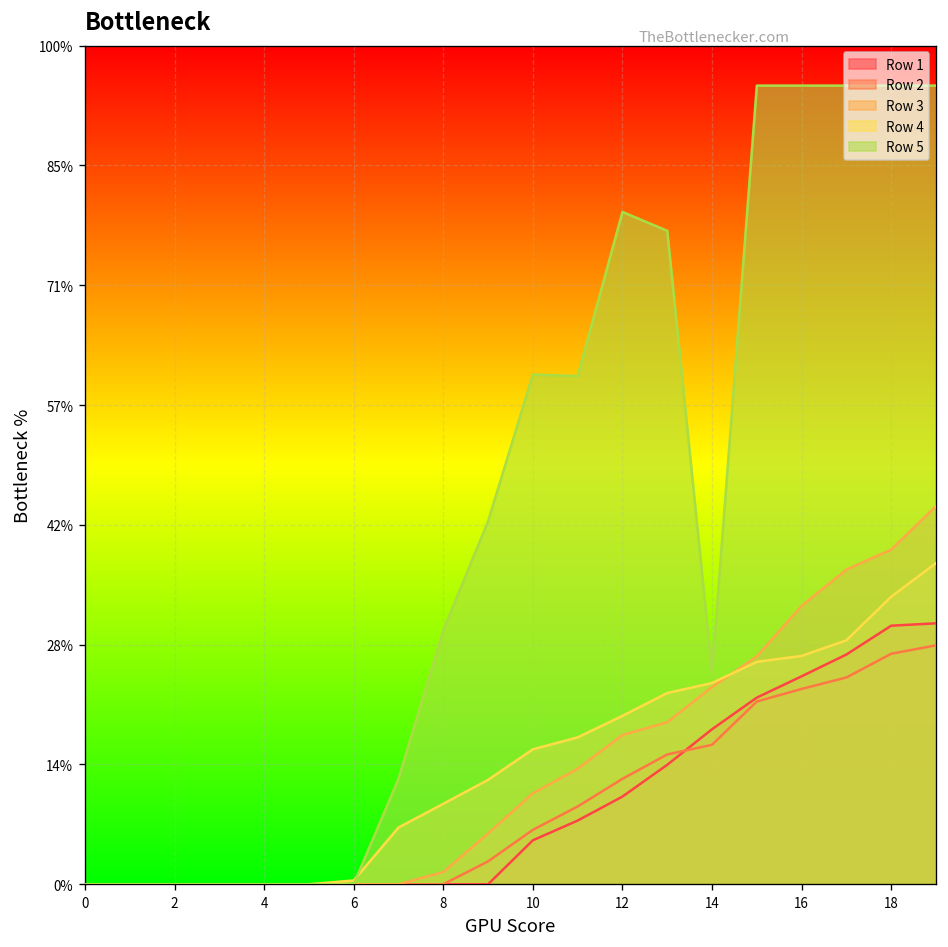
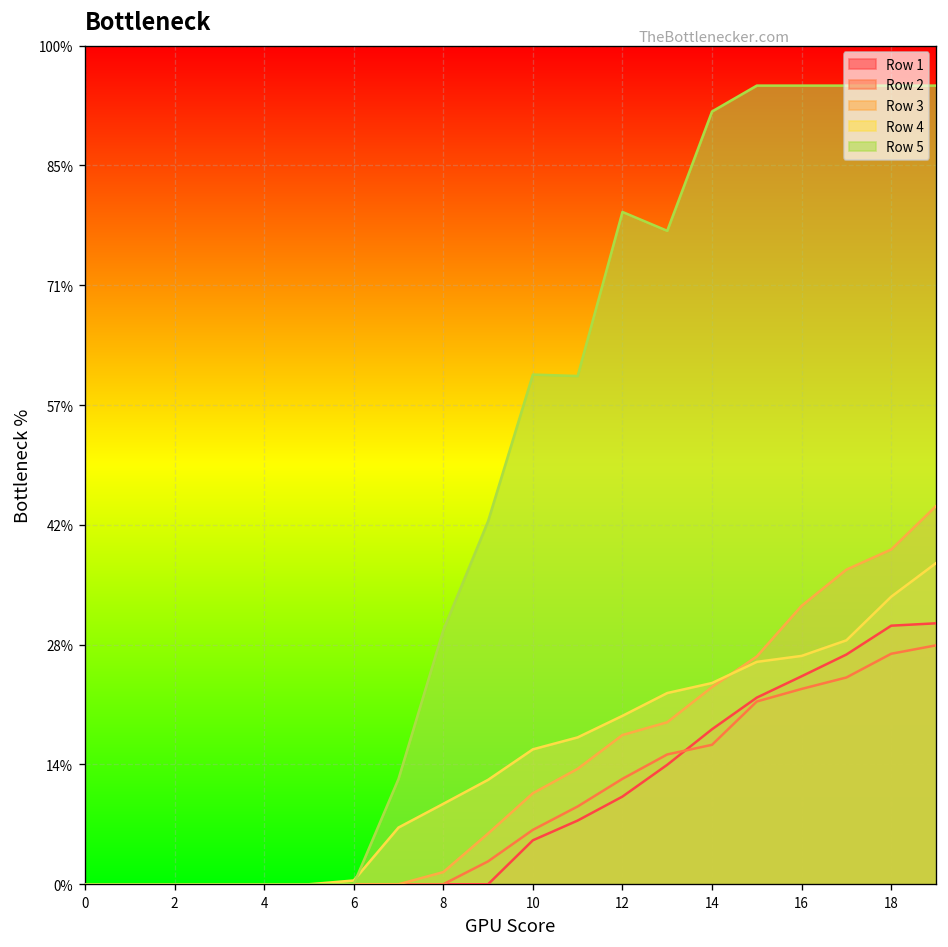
Row 5, 14: 25% -> 92%
